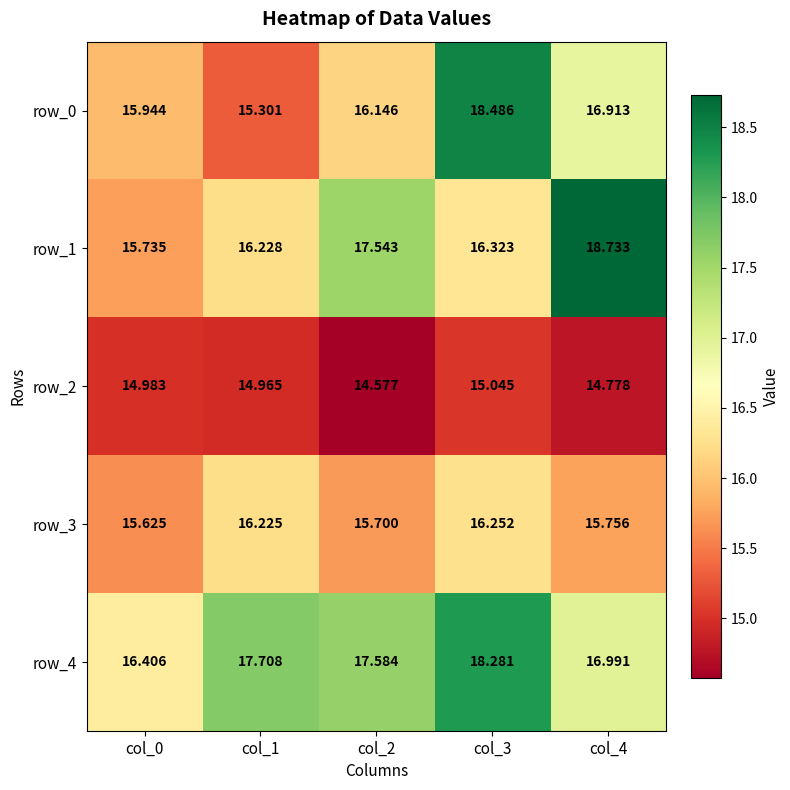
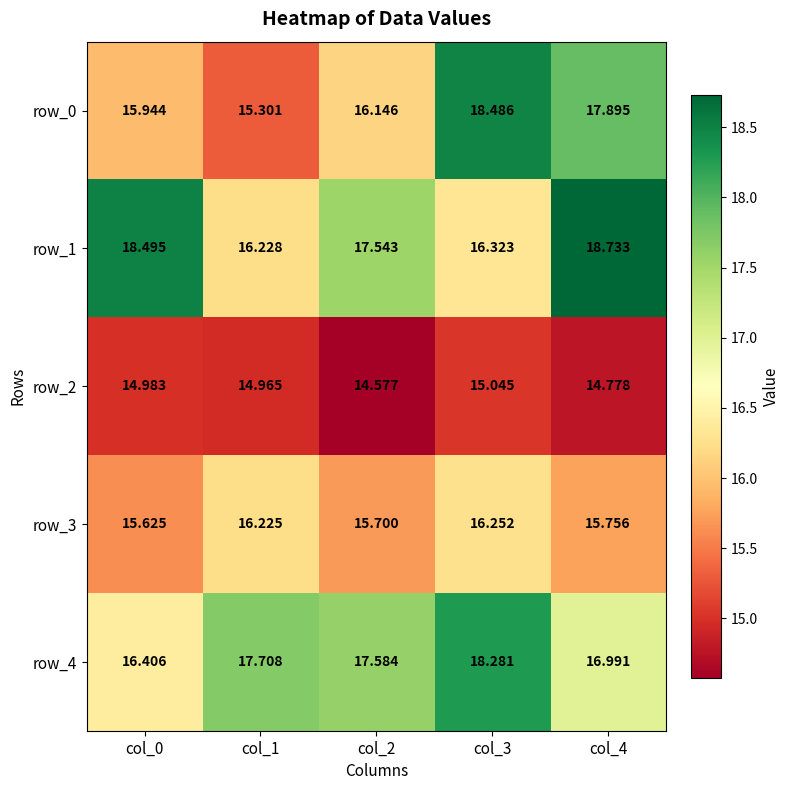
row_0, col_4: 16.913 -> 17.895
row_1, col_0: 15.735 -> 18.495
